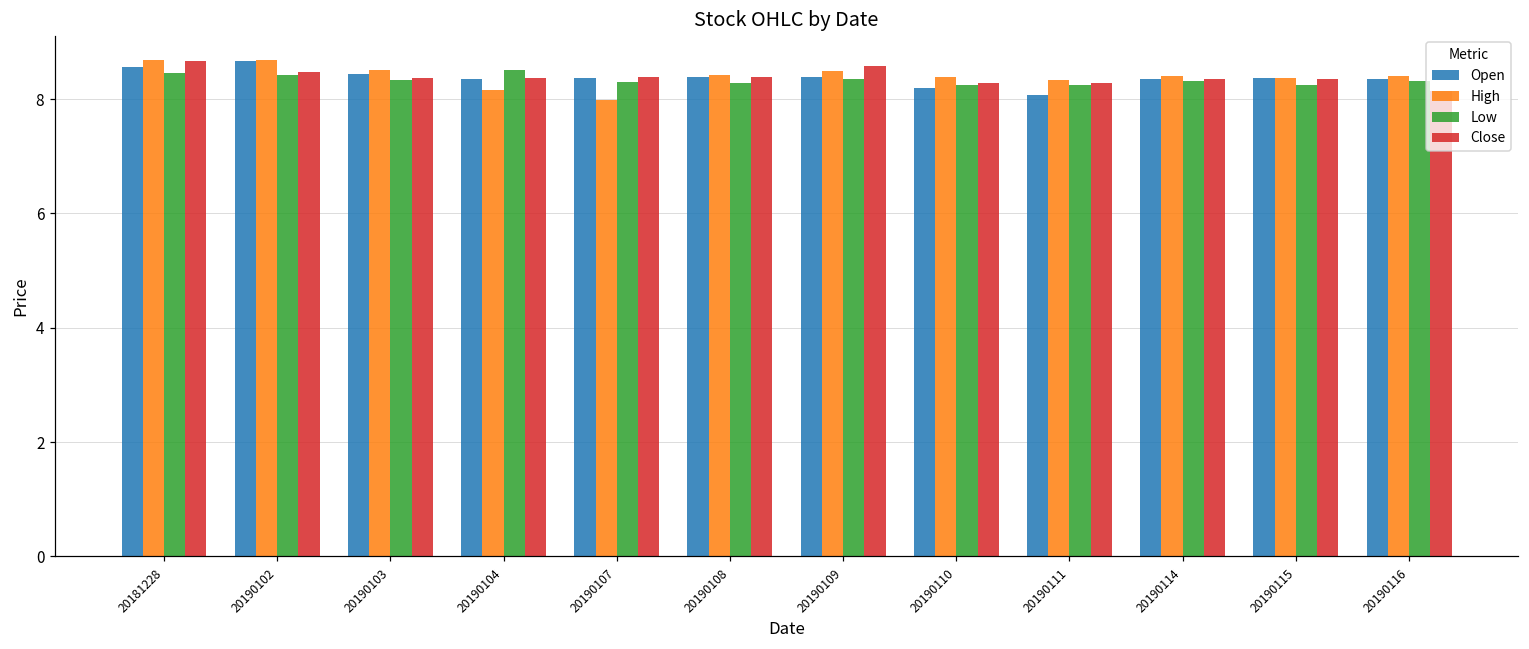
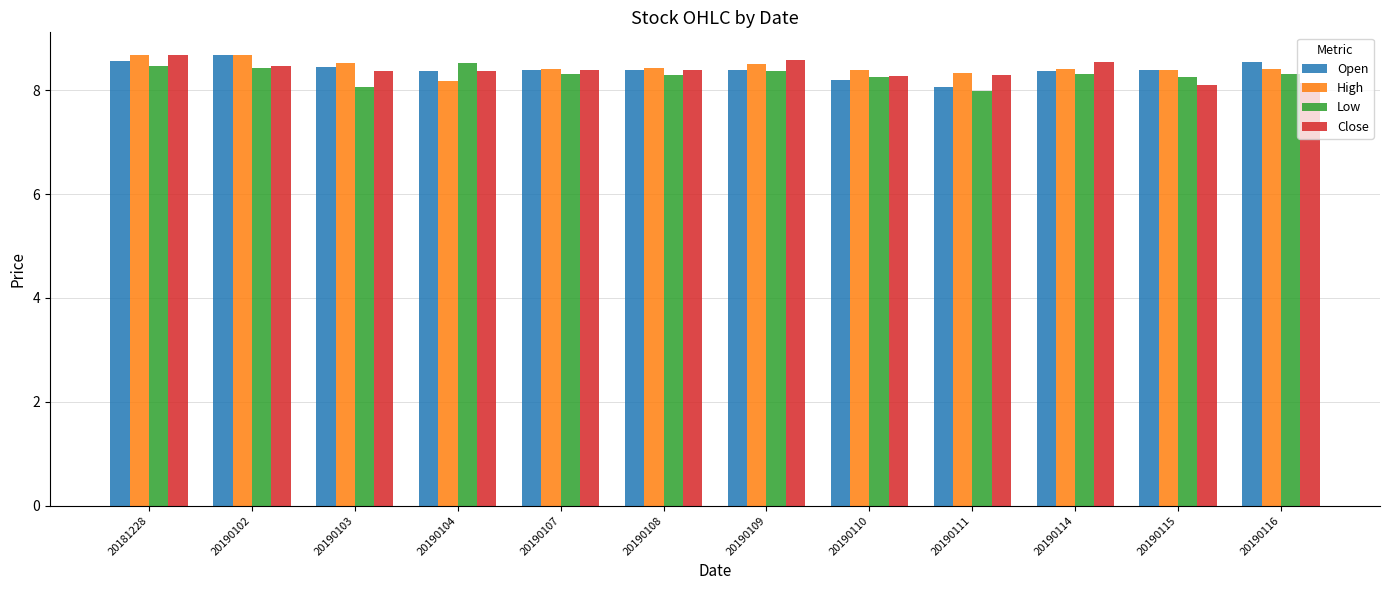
Low, 20190103: 8.3 -> 8.1
High, 20190107: 8.0 -> 8.4
Low, 20190111: 8.3 -> 8.0
Close, 20190114: 8.4 -> 8.5
Close, 20190115: 8.4 -> 8.1
Open, 20190116: 8.4 -> 8.6
